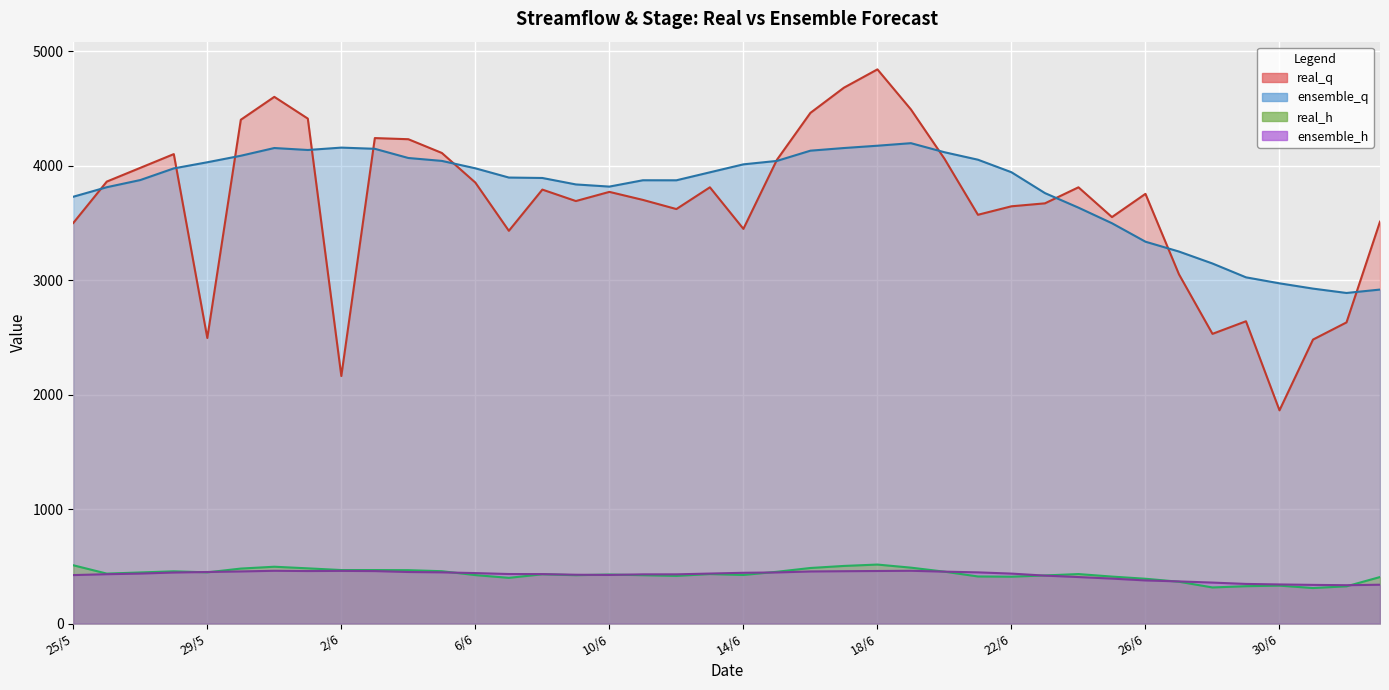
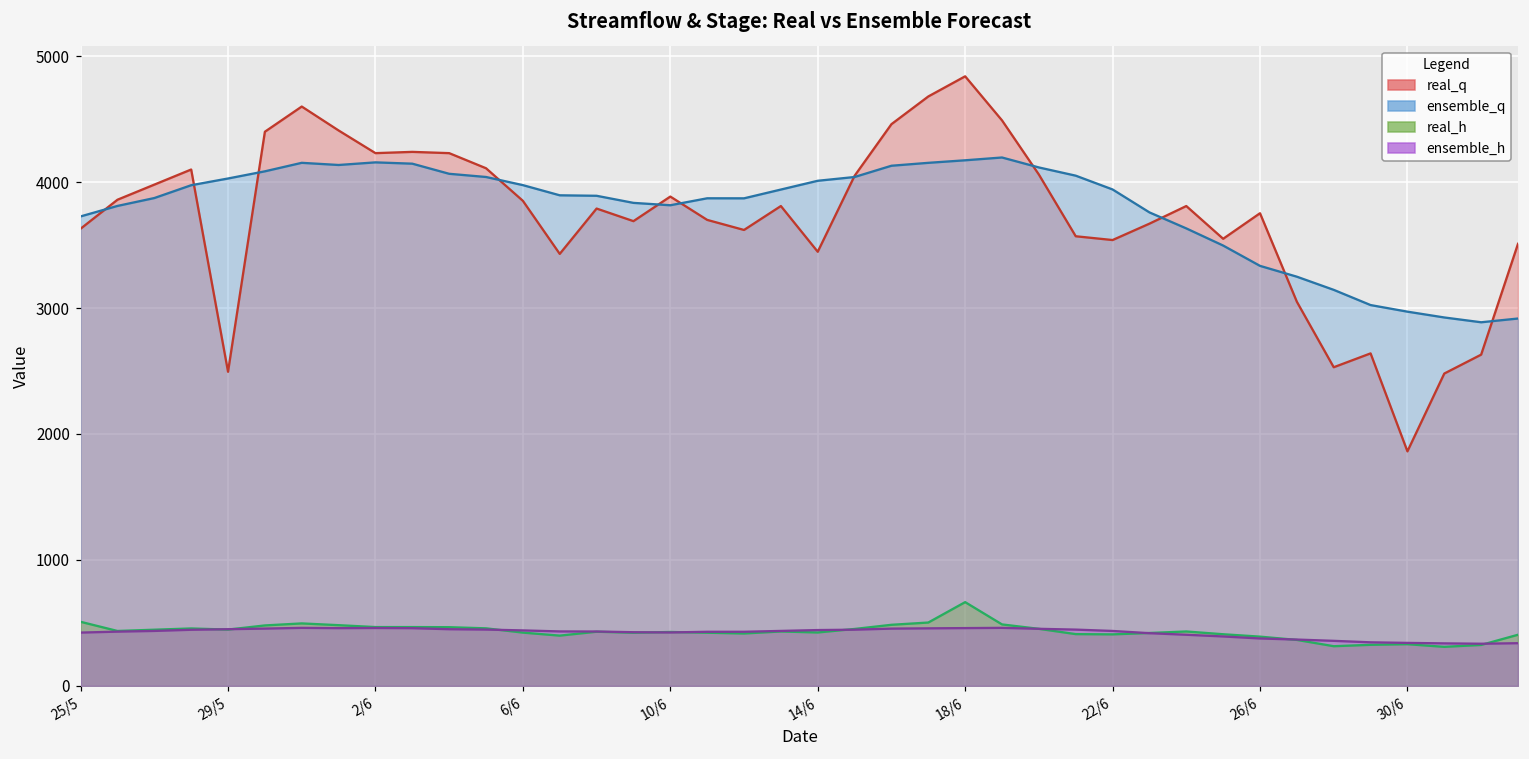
real_q, 25/5: 3500 -> 3630
real_q, 2/6: 2160 -> 4230
real_q, 10/6: 3770 -> 3890
real_h, 18/6: 520 -> 670
real_q, 22/6: 3640 -> 3540
